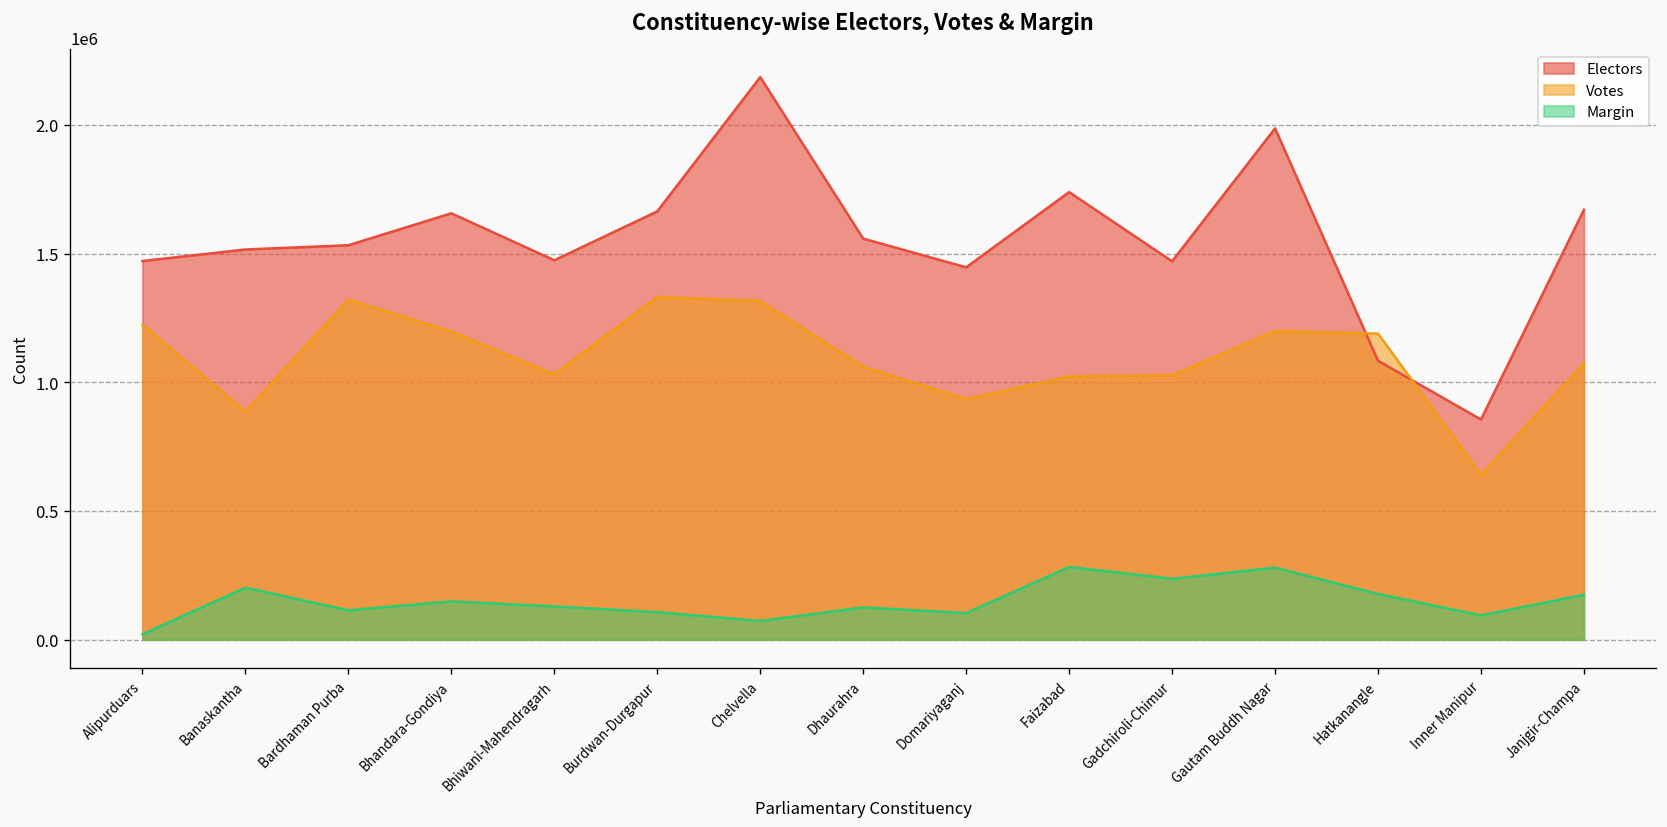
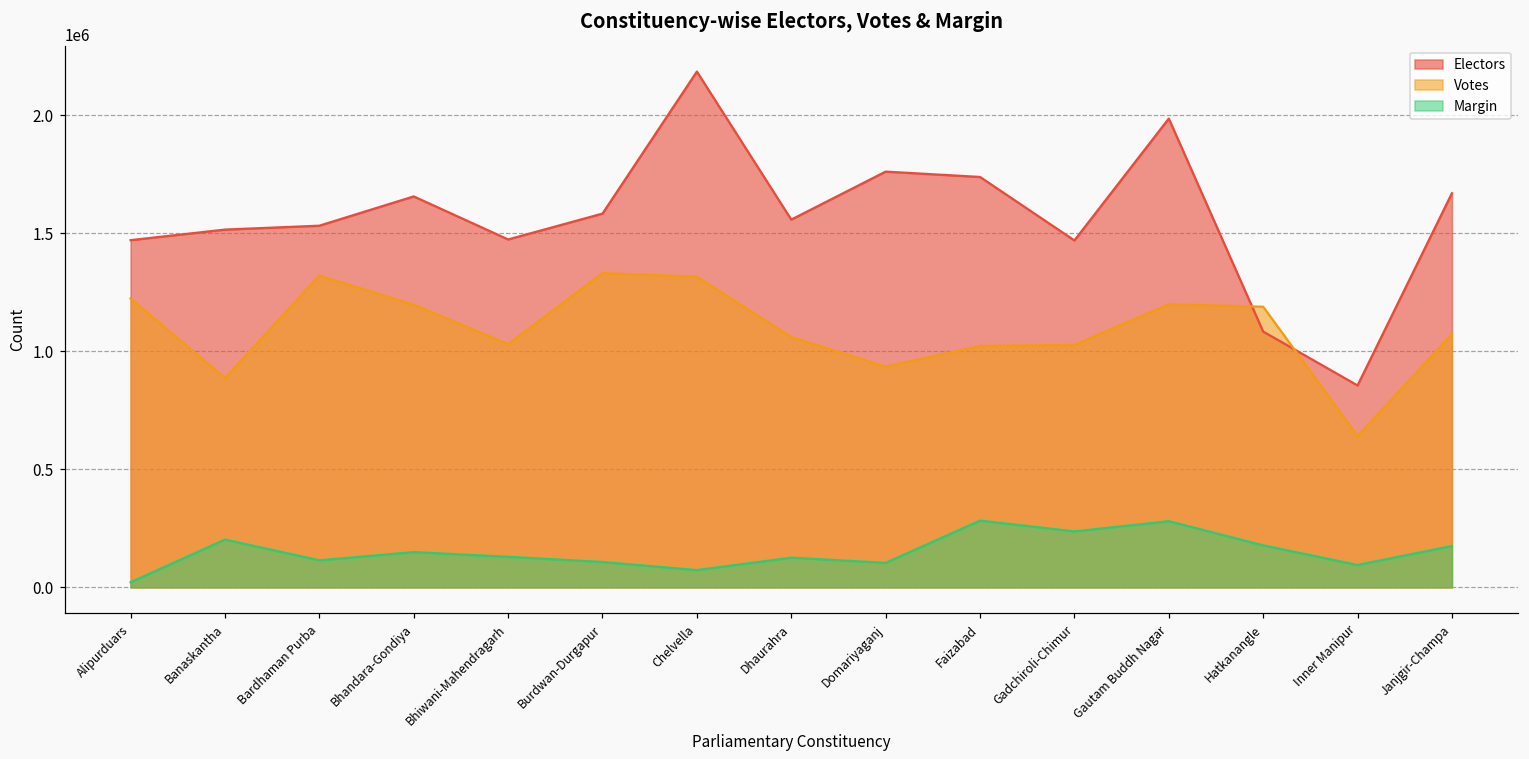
Electors, Burdwan-Durgapur: 1660000 -> 1580000
Electors, Domariyaganj: 1450000 -> 1760000
